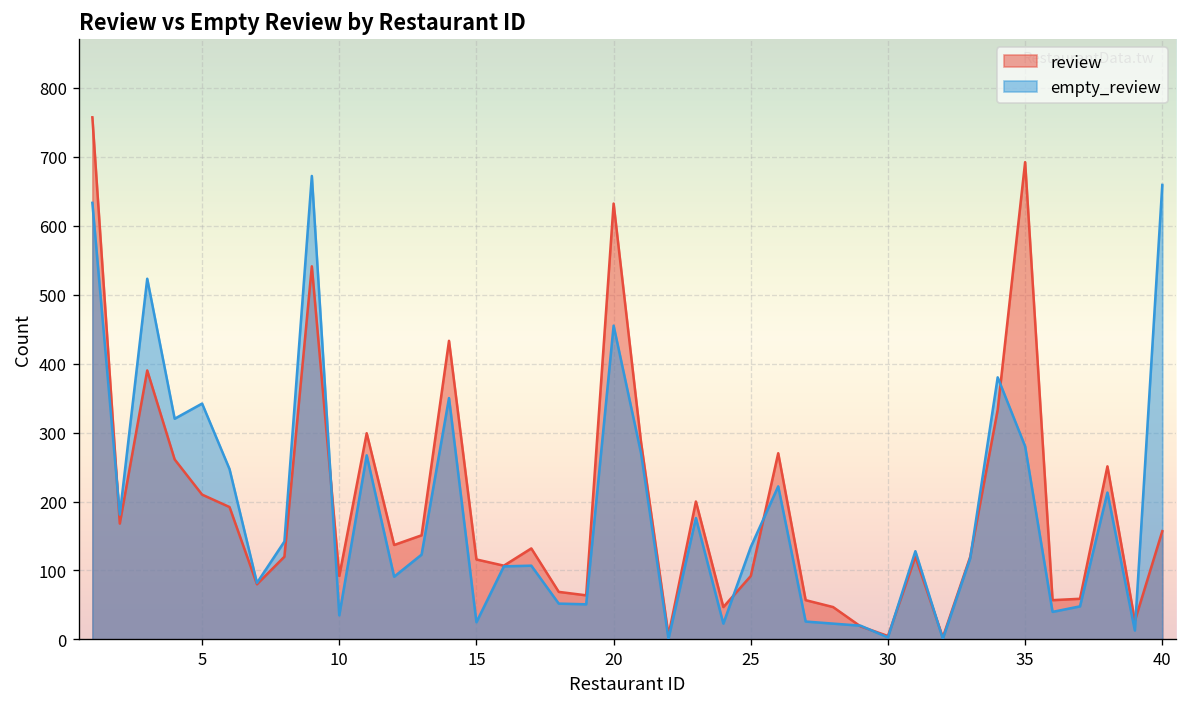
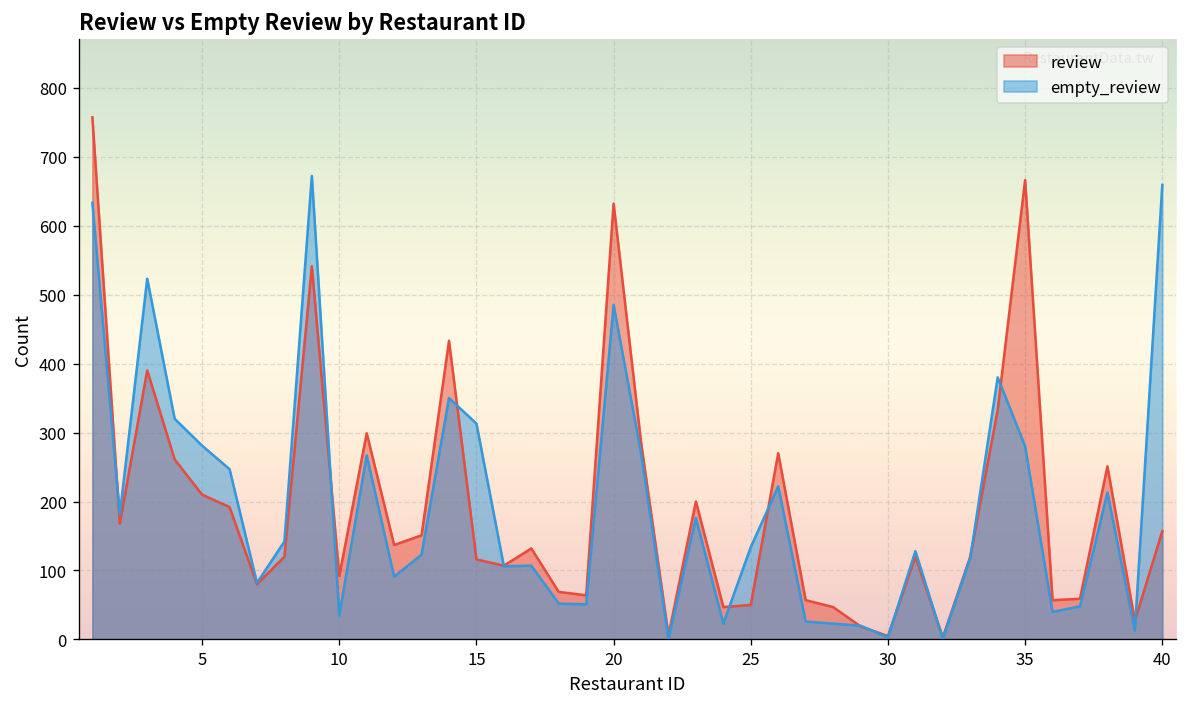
empty_review, 5: 340 -> 280
empty_review, 15: 30 -> 310
empty_review, 20: 460 -> 490
review, 25: 90 -> 50
review, 35: 690 -> 670
